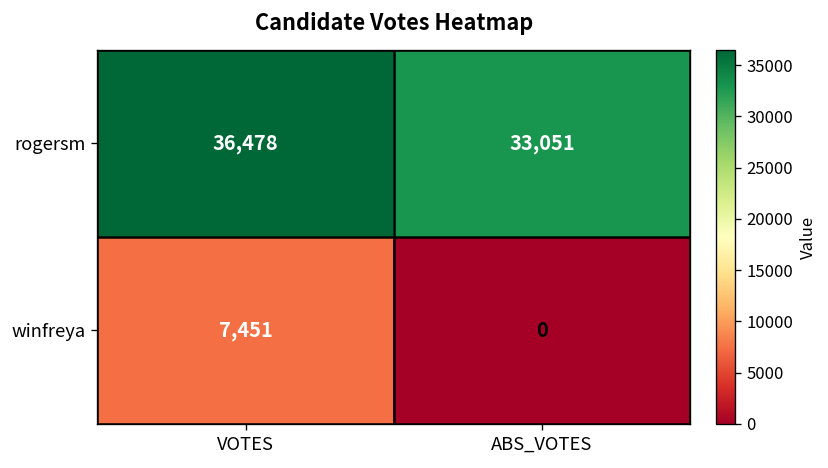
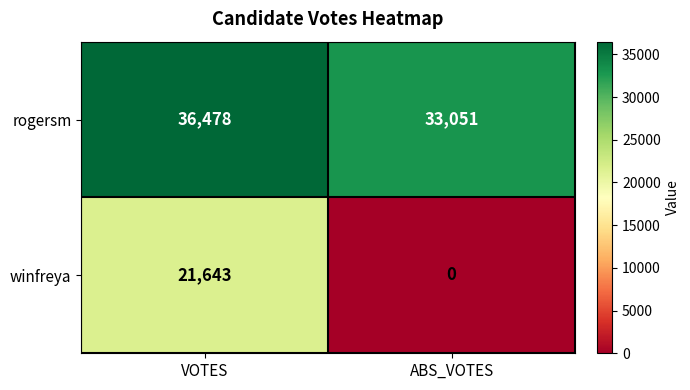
winfreya, VOTES: 7,451 -> 21,643
